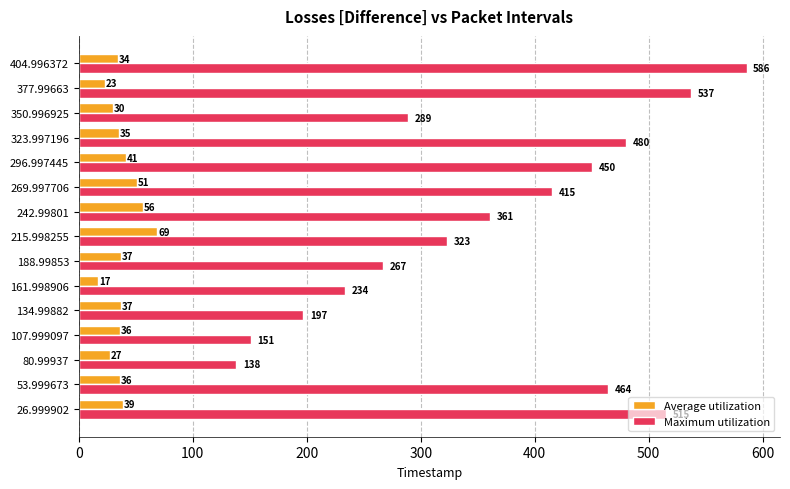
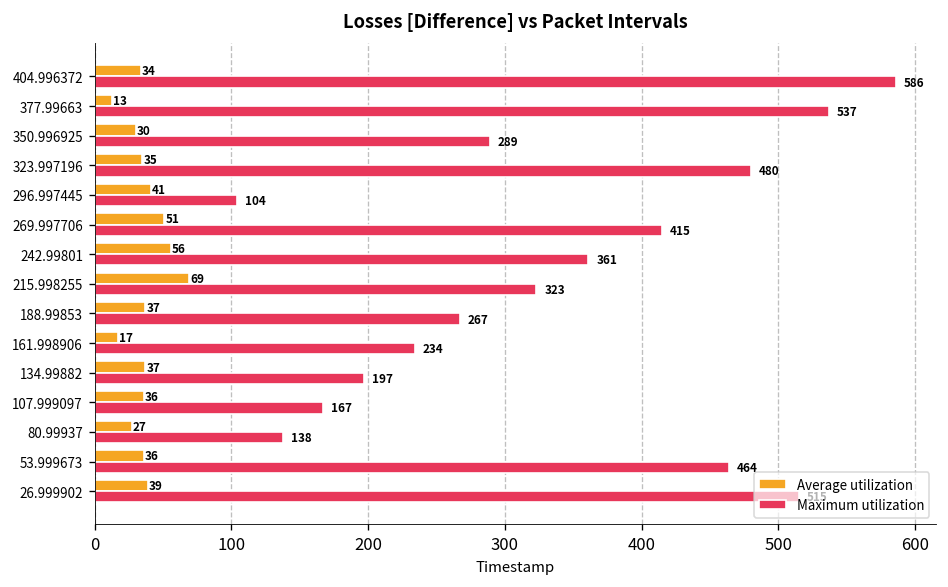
Average utilization, 377.99663: 23 -> 13
Maximum utilization, 296.997445: 450 -> 104
Maximum utilization, 107.999097: 151 -> 167
